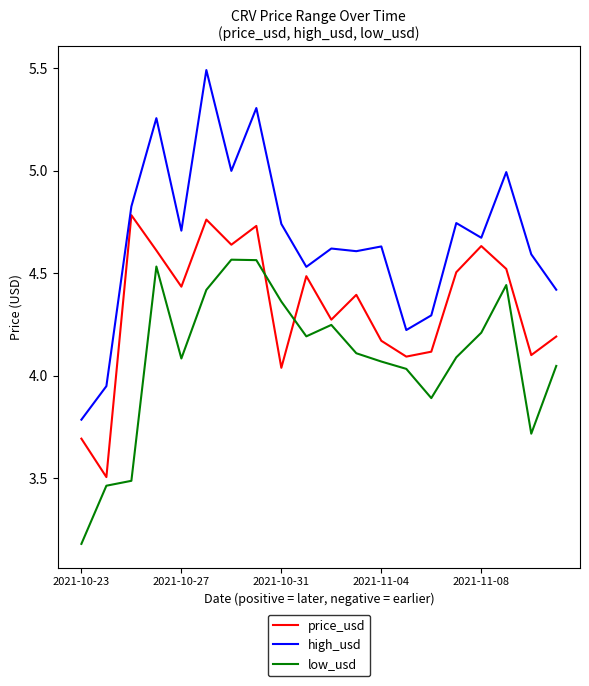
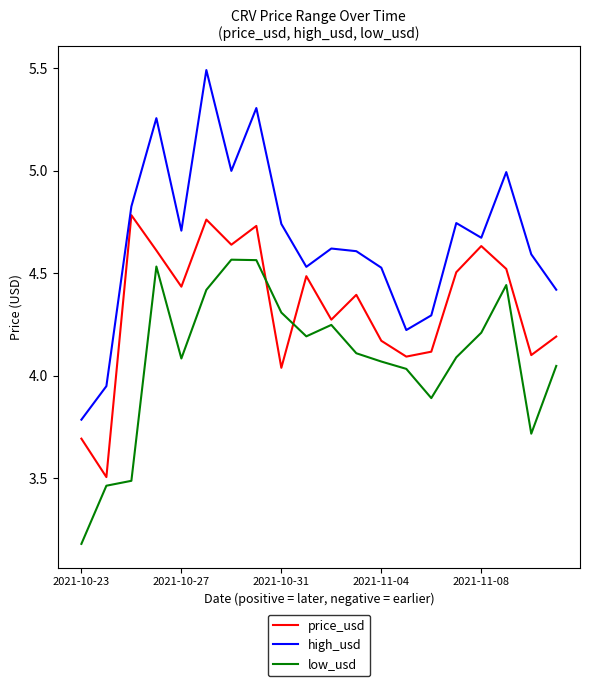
low_usd, 2021-10-31: 4.36 -> 4.31
high_usd, 2021-11-04: 4.63 -> 4.53
